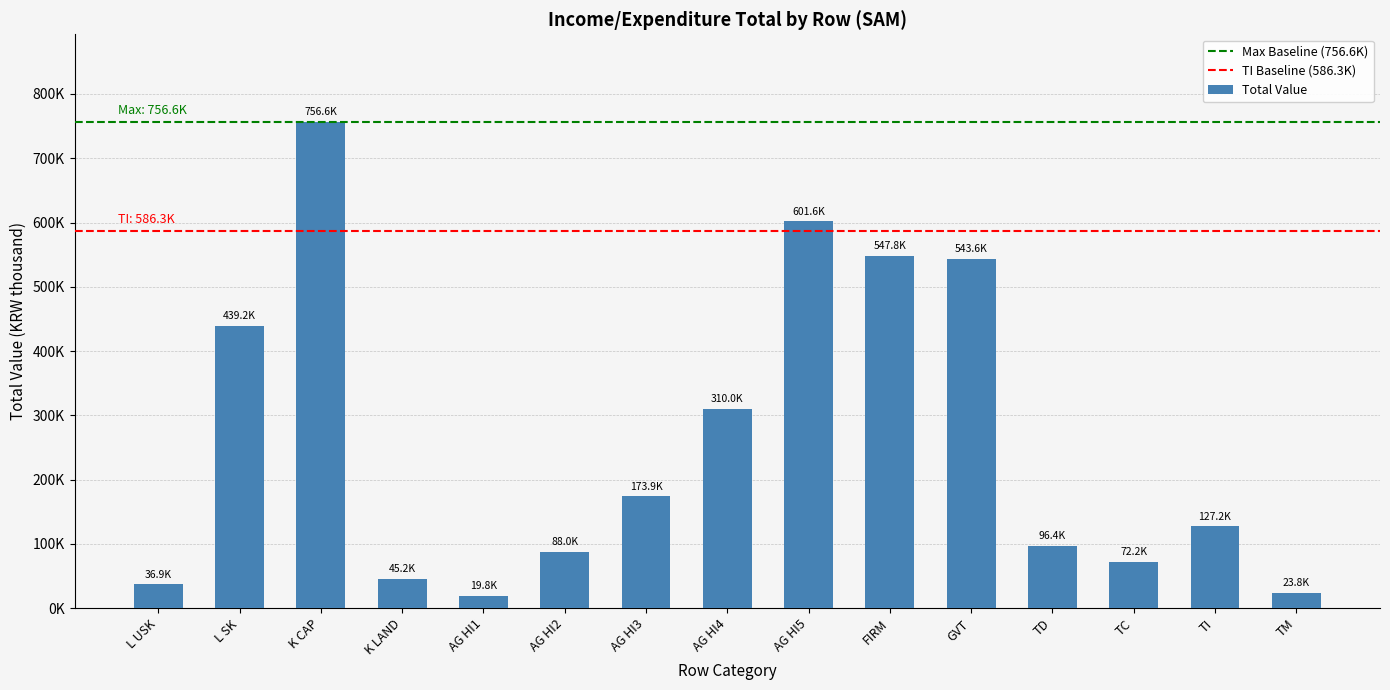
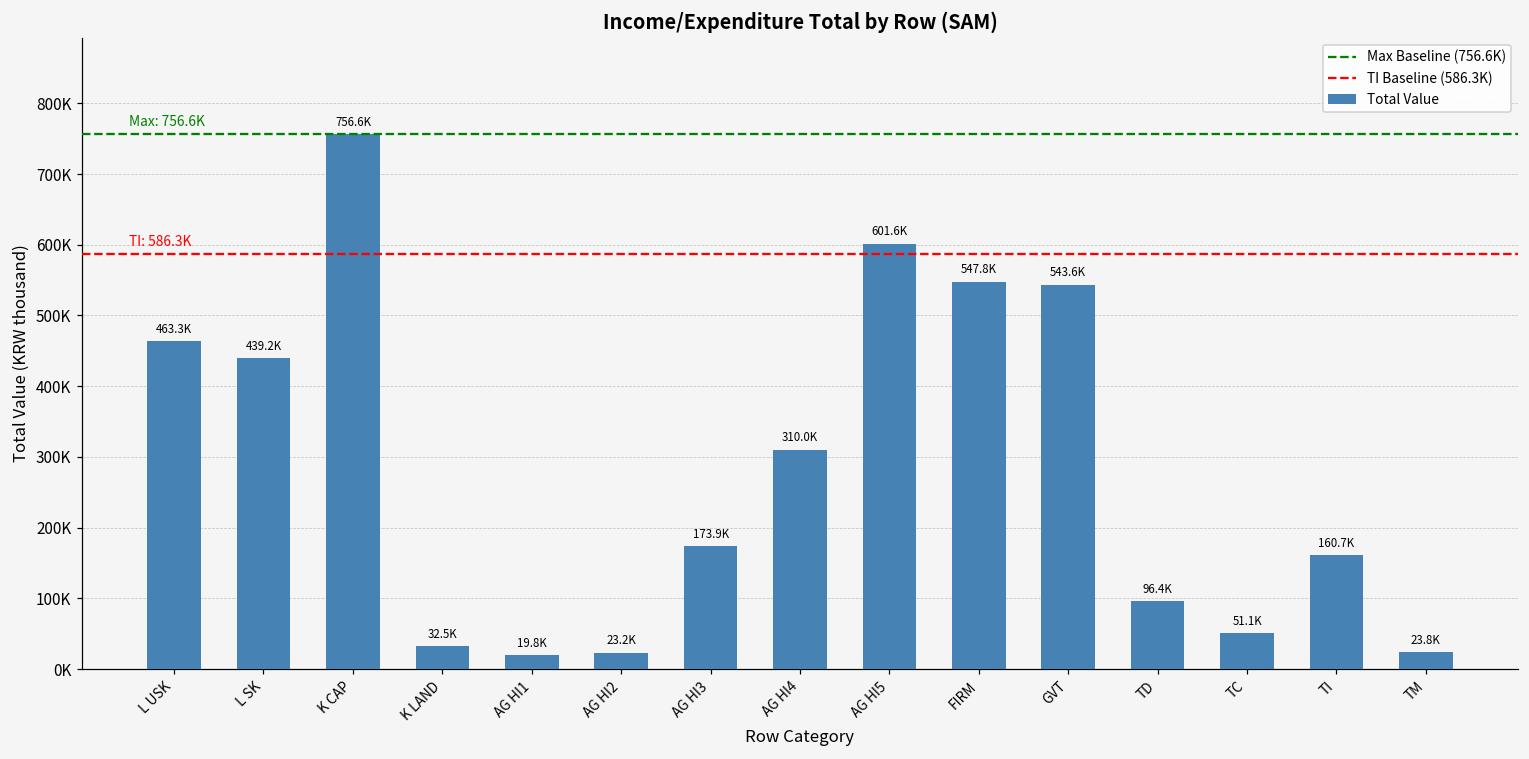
L USK: 36.9K -> 463.3K
K LAND: 45.2K -> 32.5K
AG HI2: 88.0K -> 23.2K
TC: 72.2K -> 51.1K
TI: 127.2K -> 160.7K
